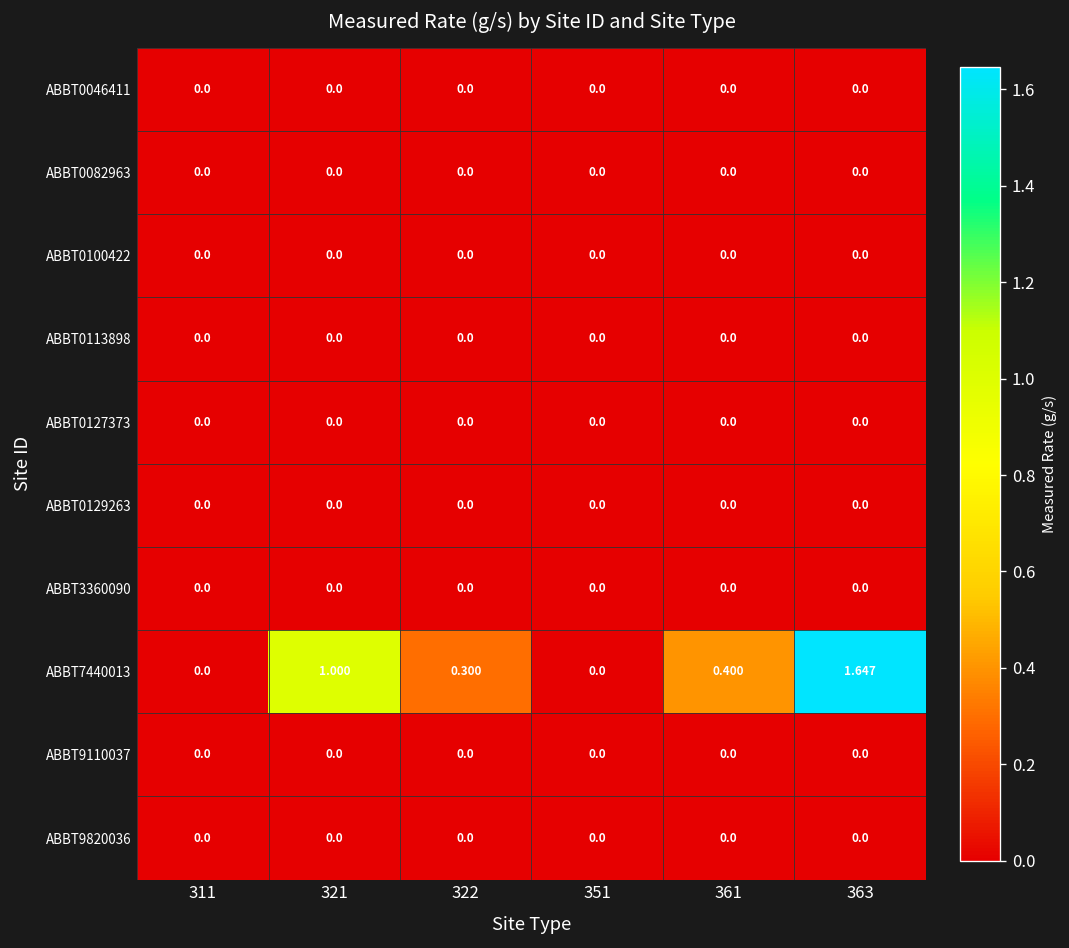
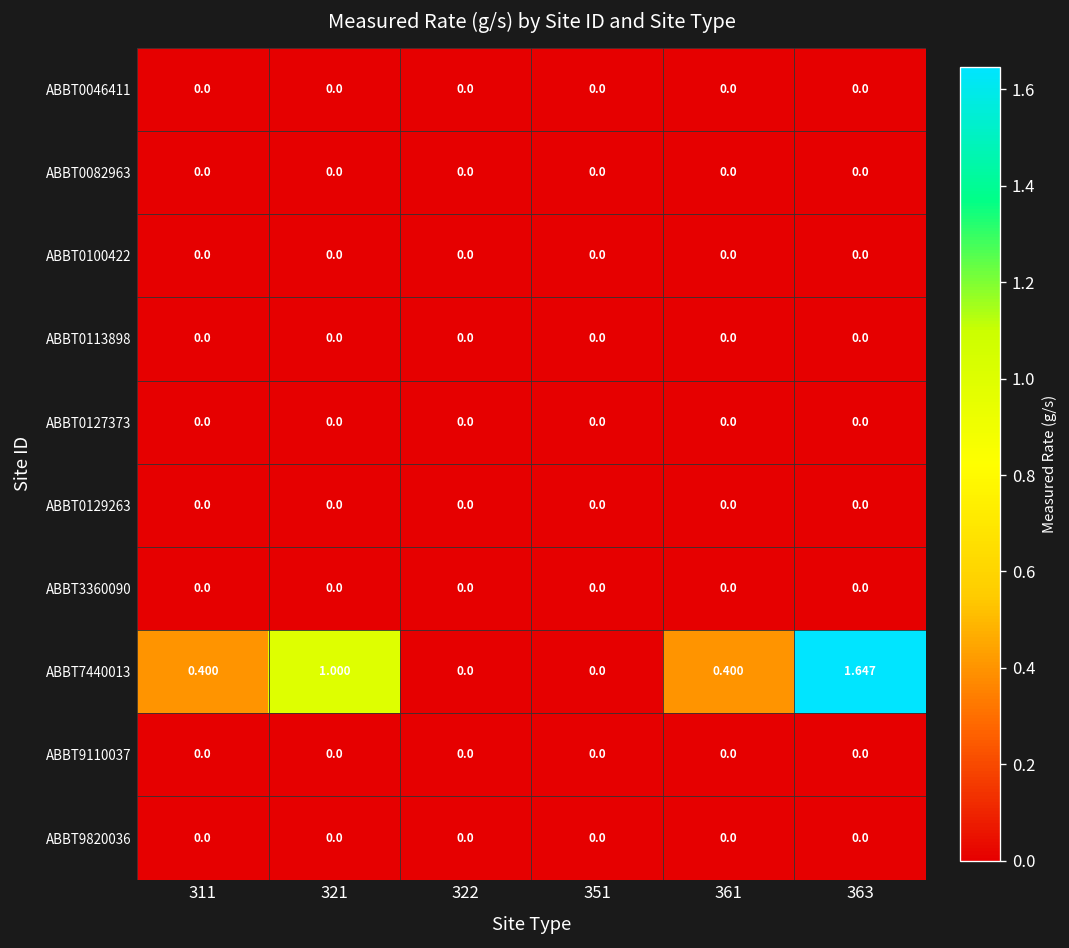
ABBT7440013, 311: 0.0 -> 0.400
ABBT7440013, 322: 0.300 -> 0.0
